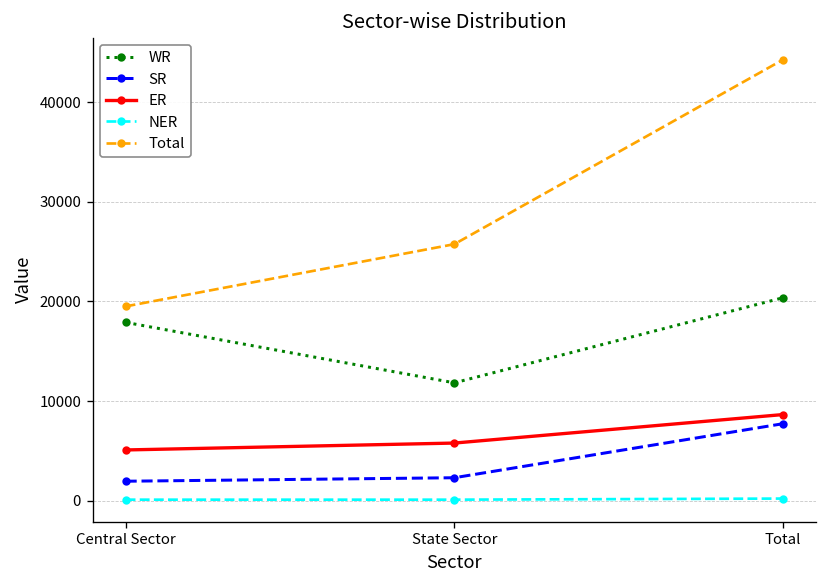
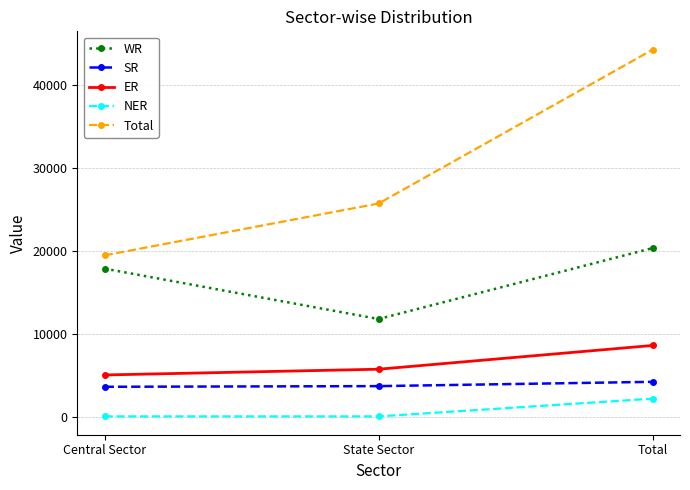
SR, Central Sector: 2000 -> 4000
SR, State Sector: 2000 -> 4000
SR, Total: 8000 -> 4000
NER, Total: 0 -> 2000
